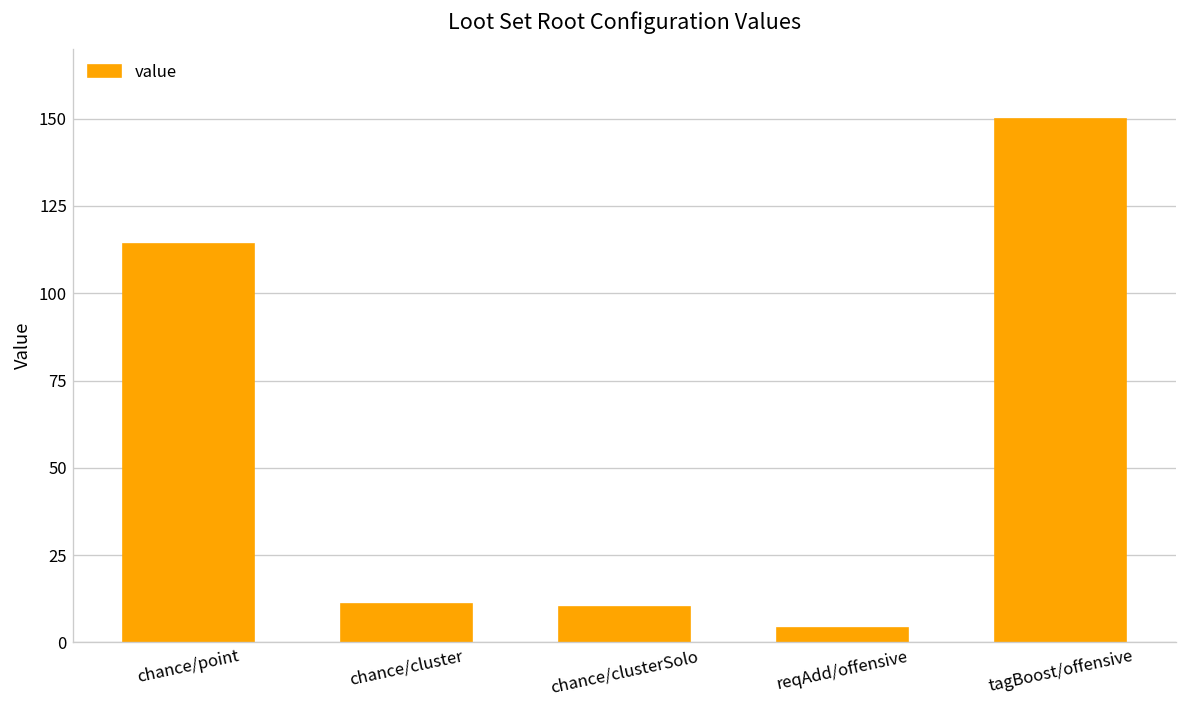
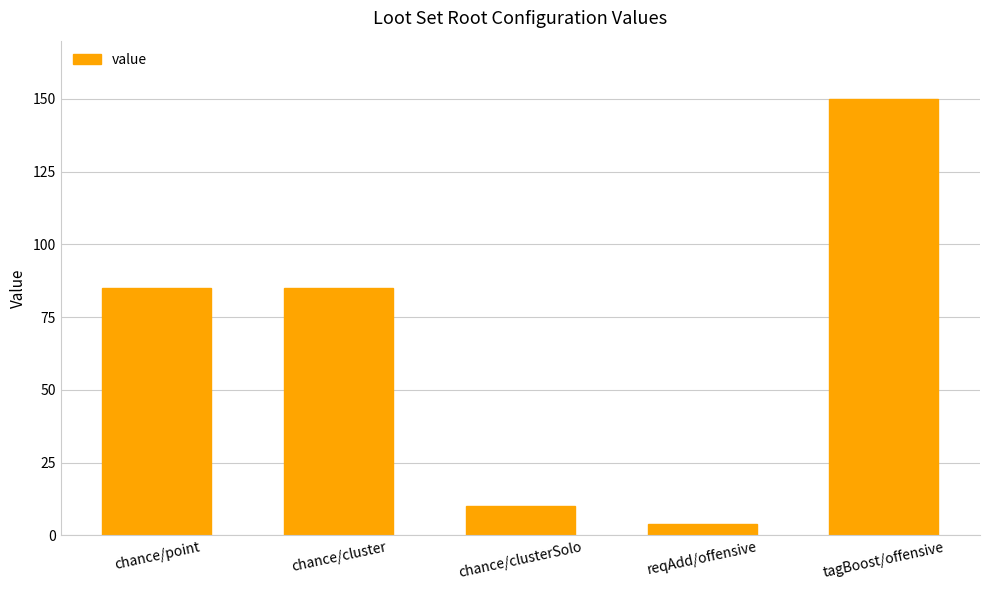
chance/point: 114 -> 85
chance/cluster: 11 -> 85
